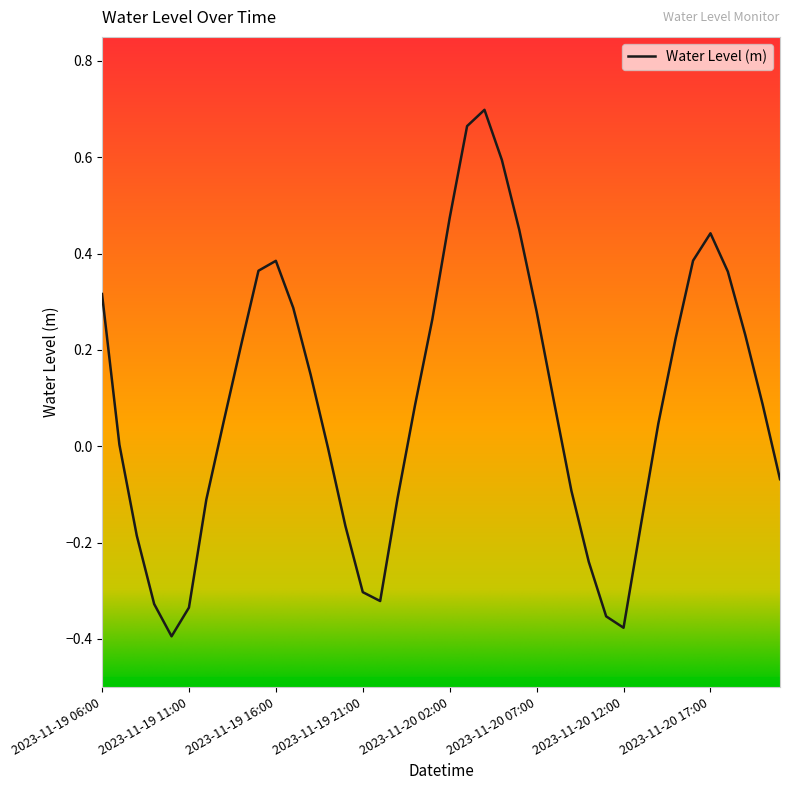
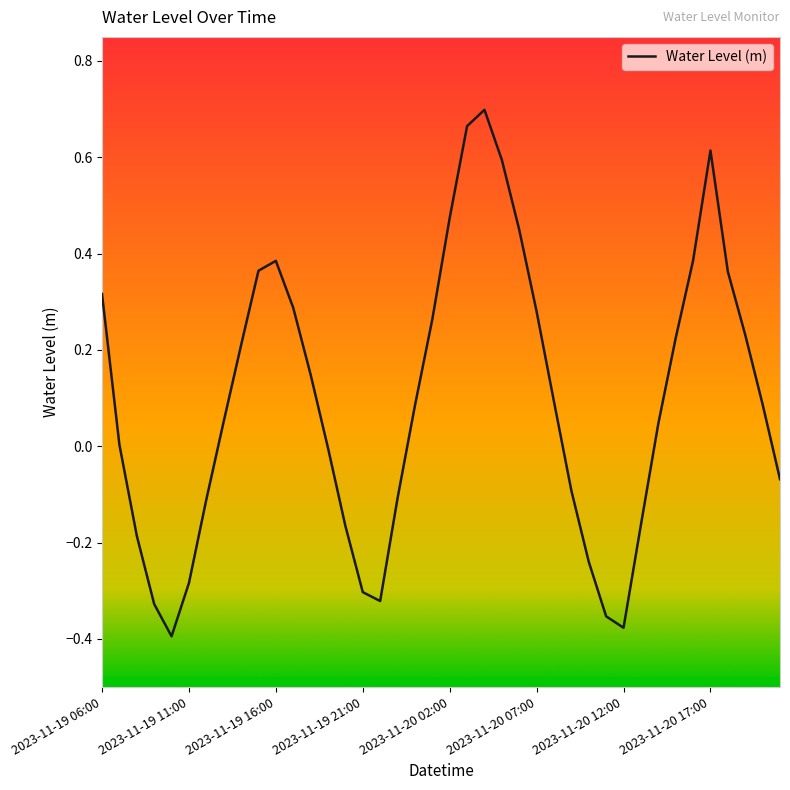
2023-11-19 11:00: -0.34 -> -0.28
2023-11-20 17:00: 0.44 -> 0.61
